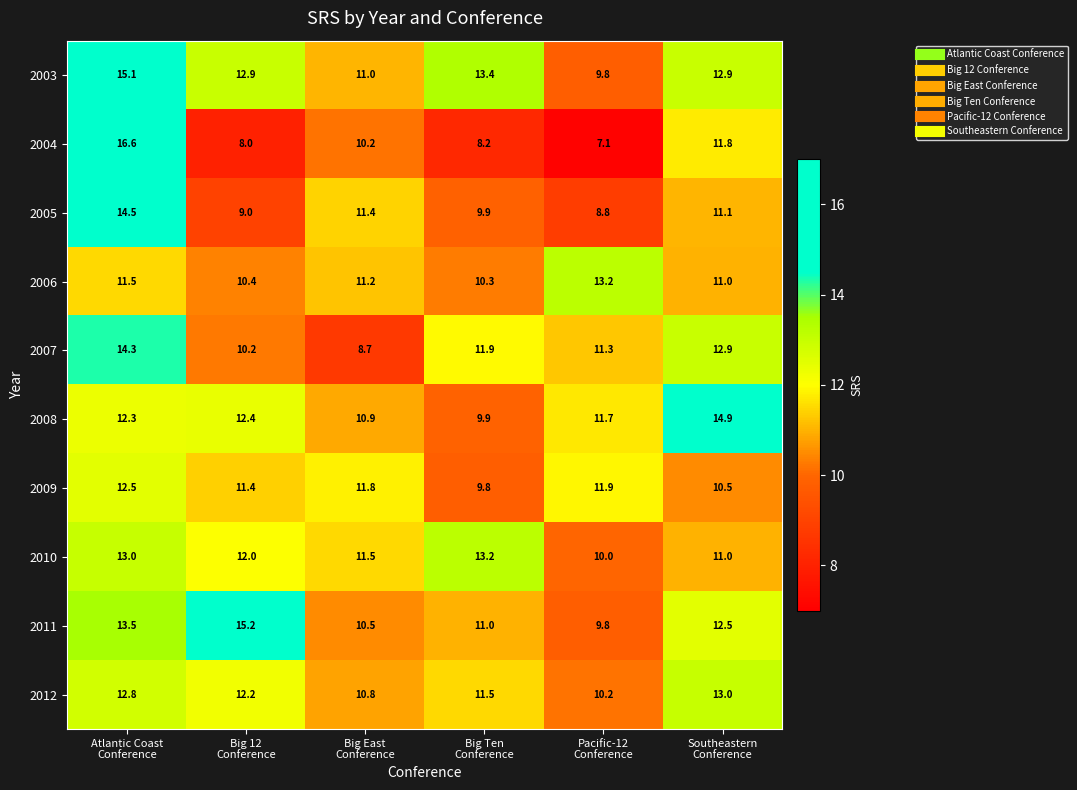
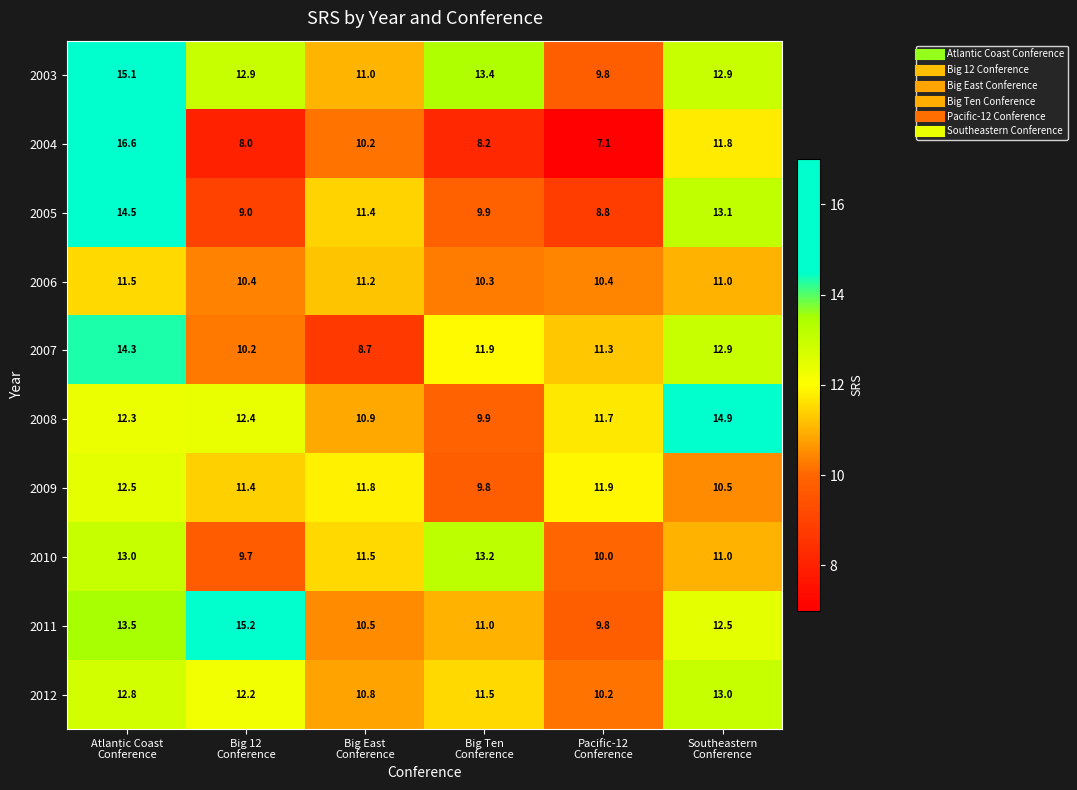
2005, Southeastern Conference: 11.1 -> 13.1
2006, Pacific-12 Conference: 13.2 -> 10.4
2010, Big 12 Conference: 12.0 -> 9.7
